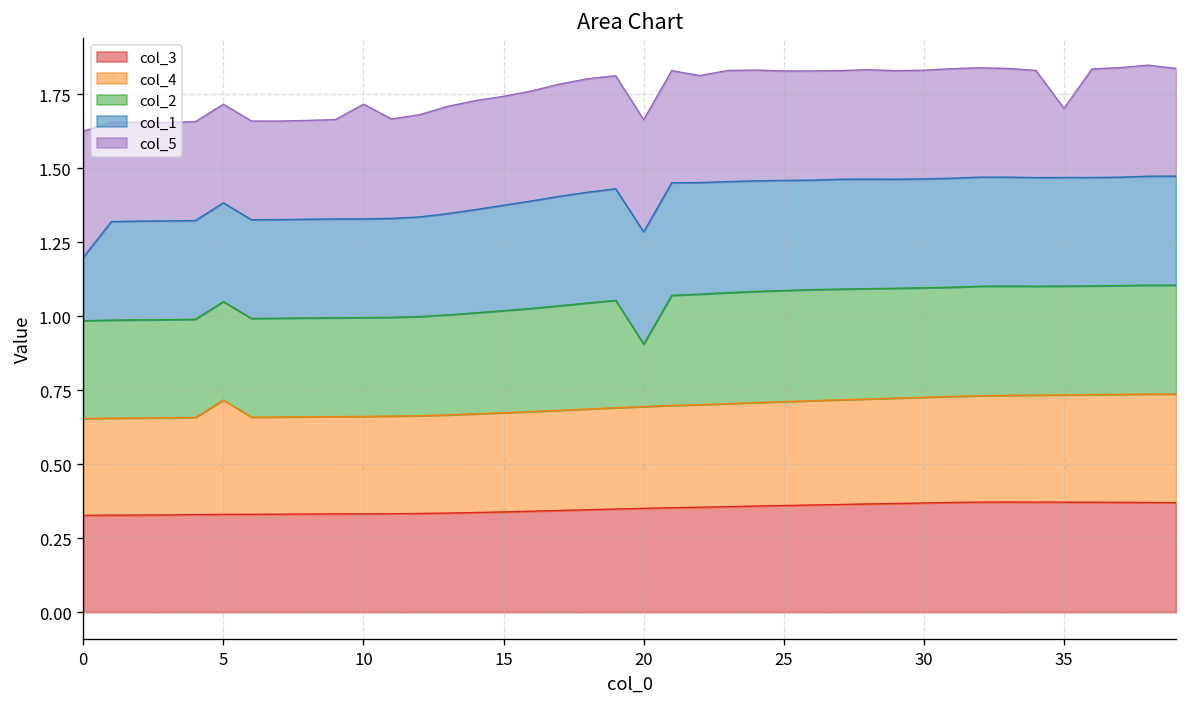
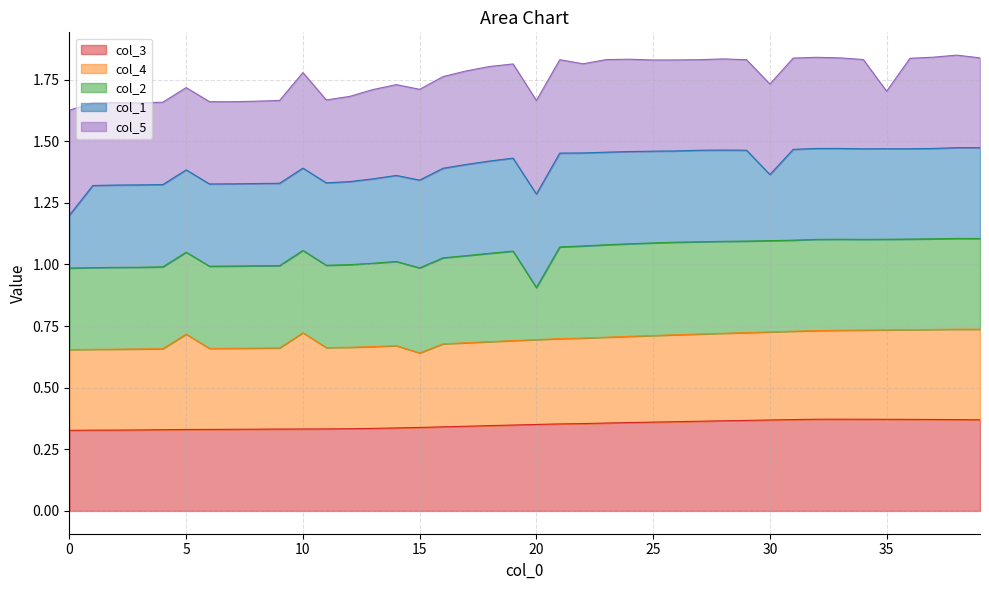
col_4, 10: 0.33 -> 0.39
col_4, 15: 0.34 -> 0.30
col_1, 30: 0.37 -> 0.27
